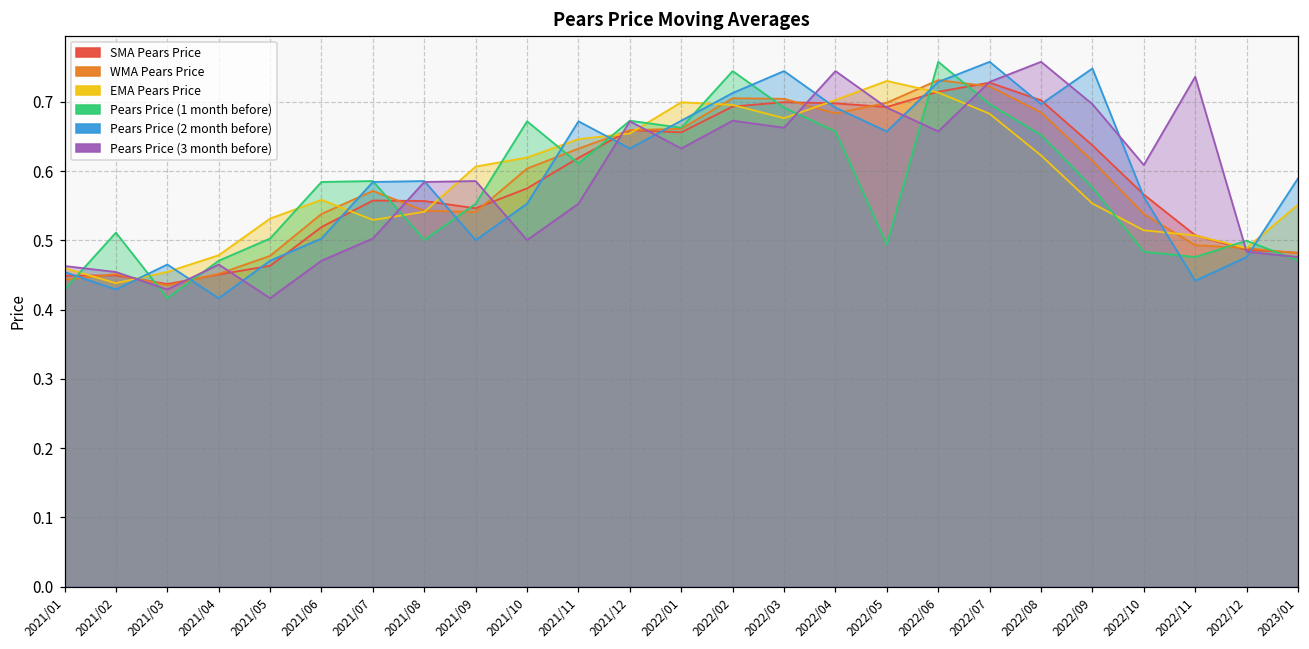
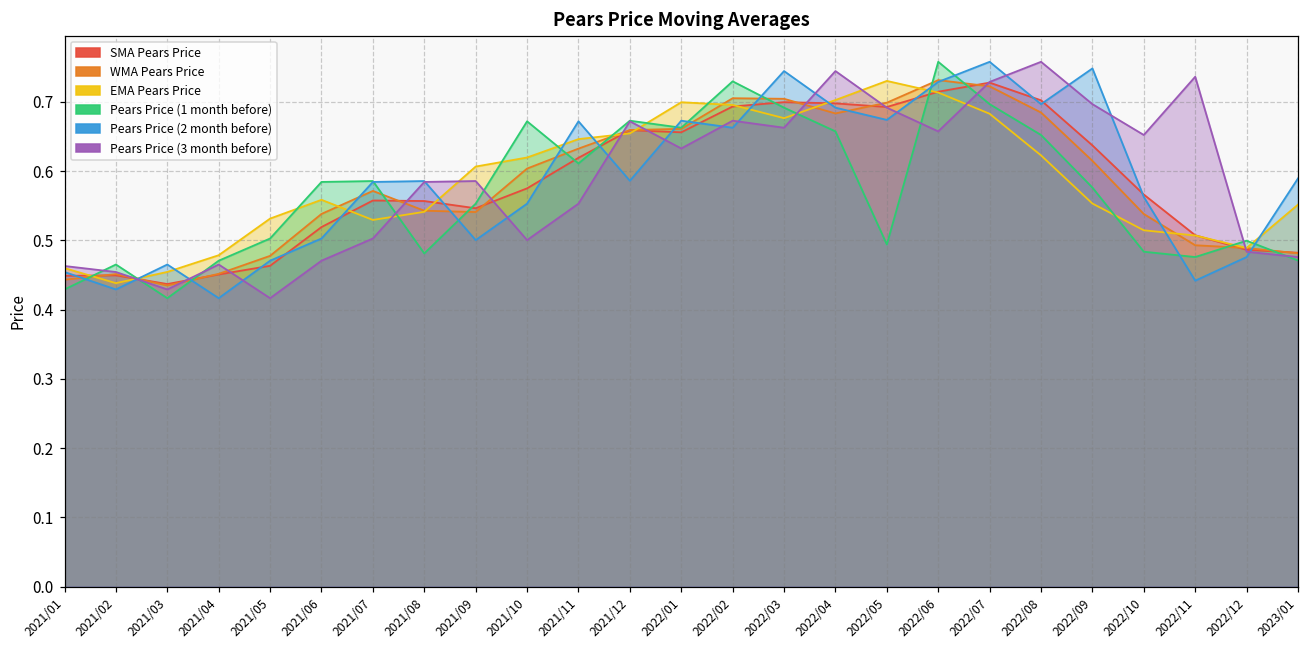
Pears Price (1 month before), 2021/02: 0.51 -> 0.47
Pears Price (1 month before), 2021/08: 0.50 -> 0.48
Pears Price (2 month before), 2021/12: 0.63 -> 0.59
Pears Price (1 month before), 2022/02: 0.74 -> 0.73
Pears Price (2 month before), 2022/02: 0.71 -> 0.66
Pears Price (2 month before), 2022/05: 0.66 -> 0.67
Pears Price (3 month before), 2022/10: 0.61 -> 0.65
